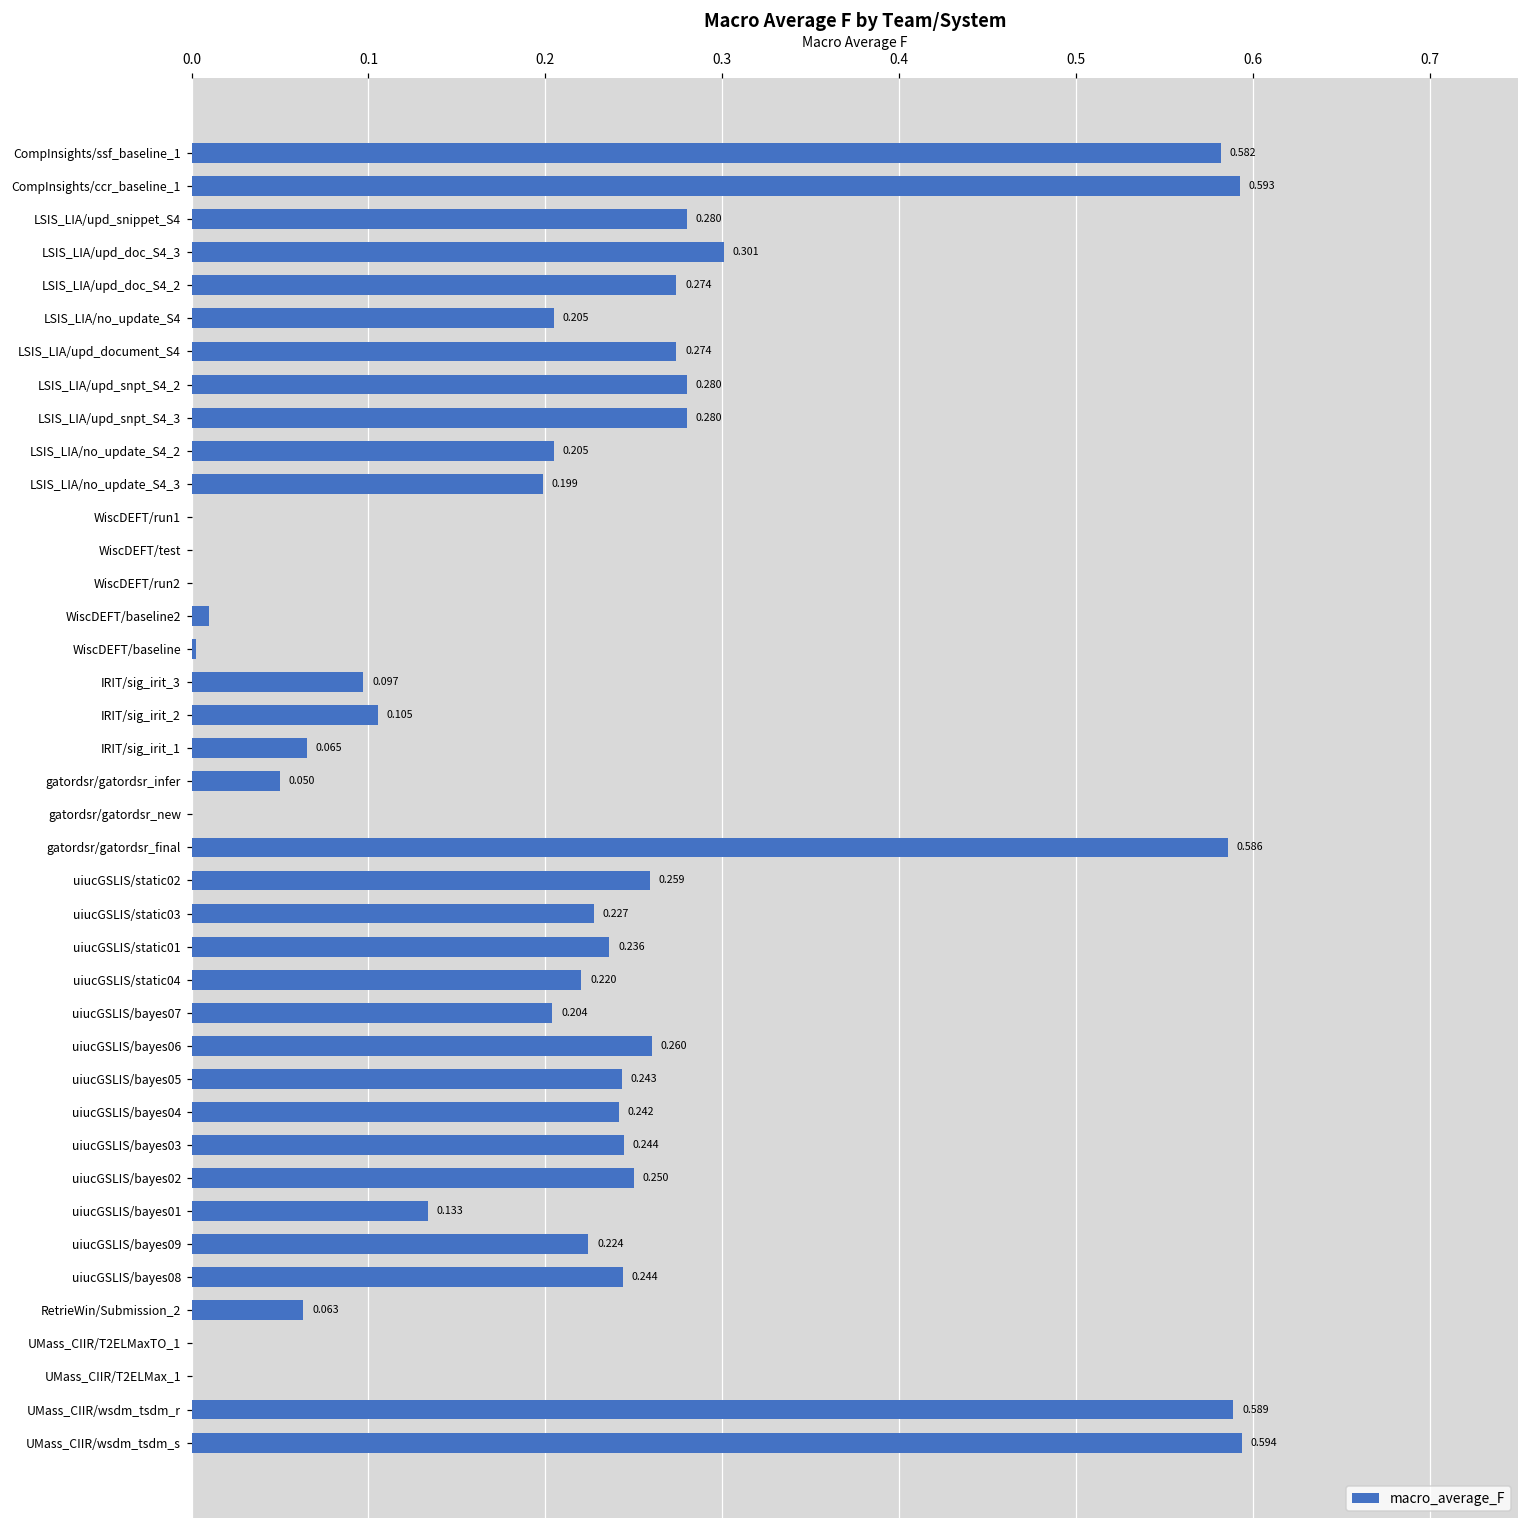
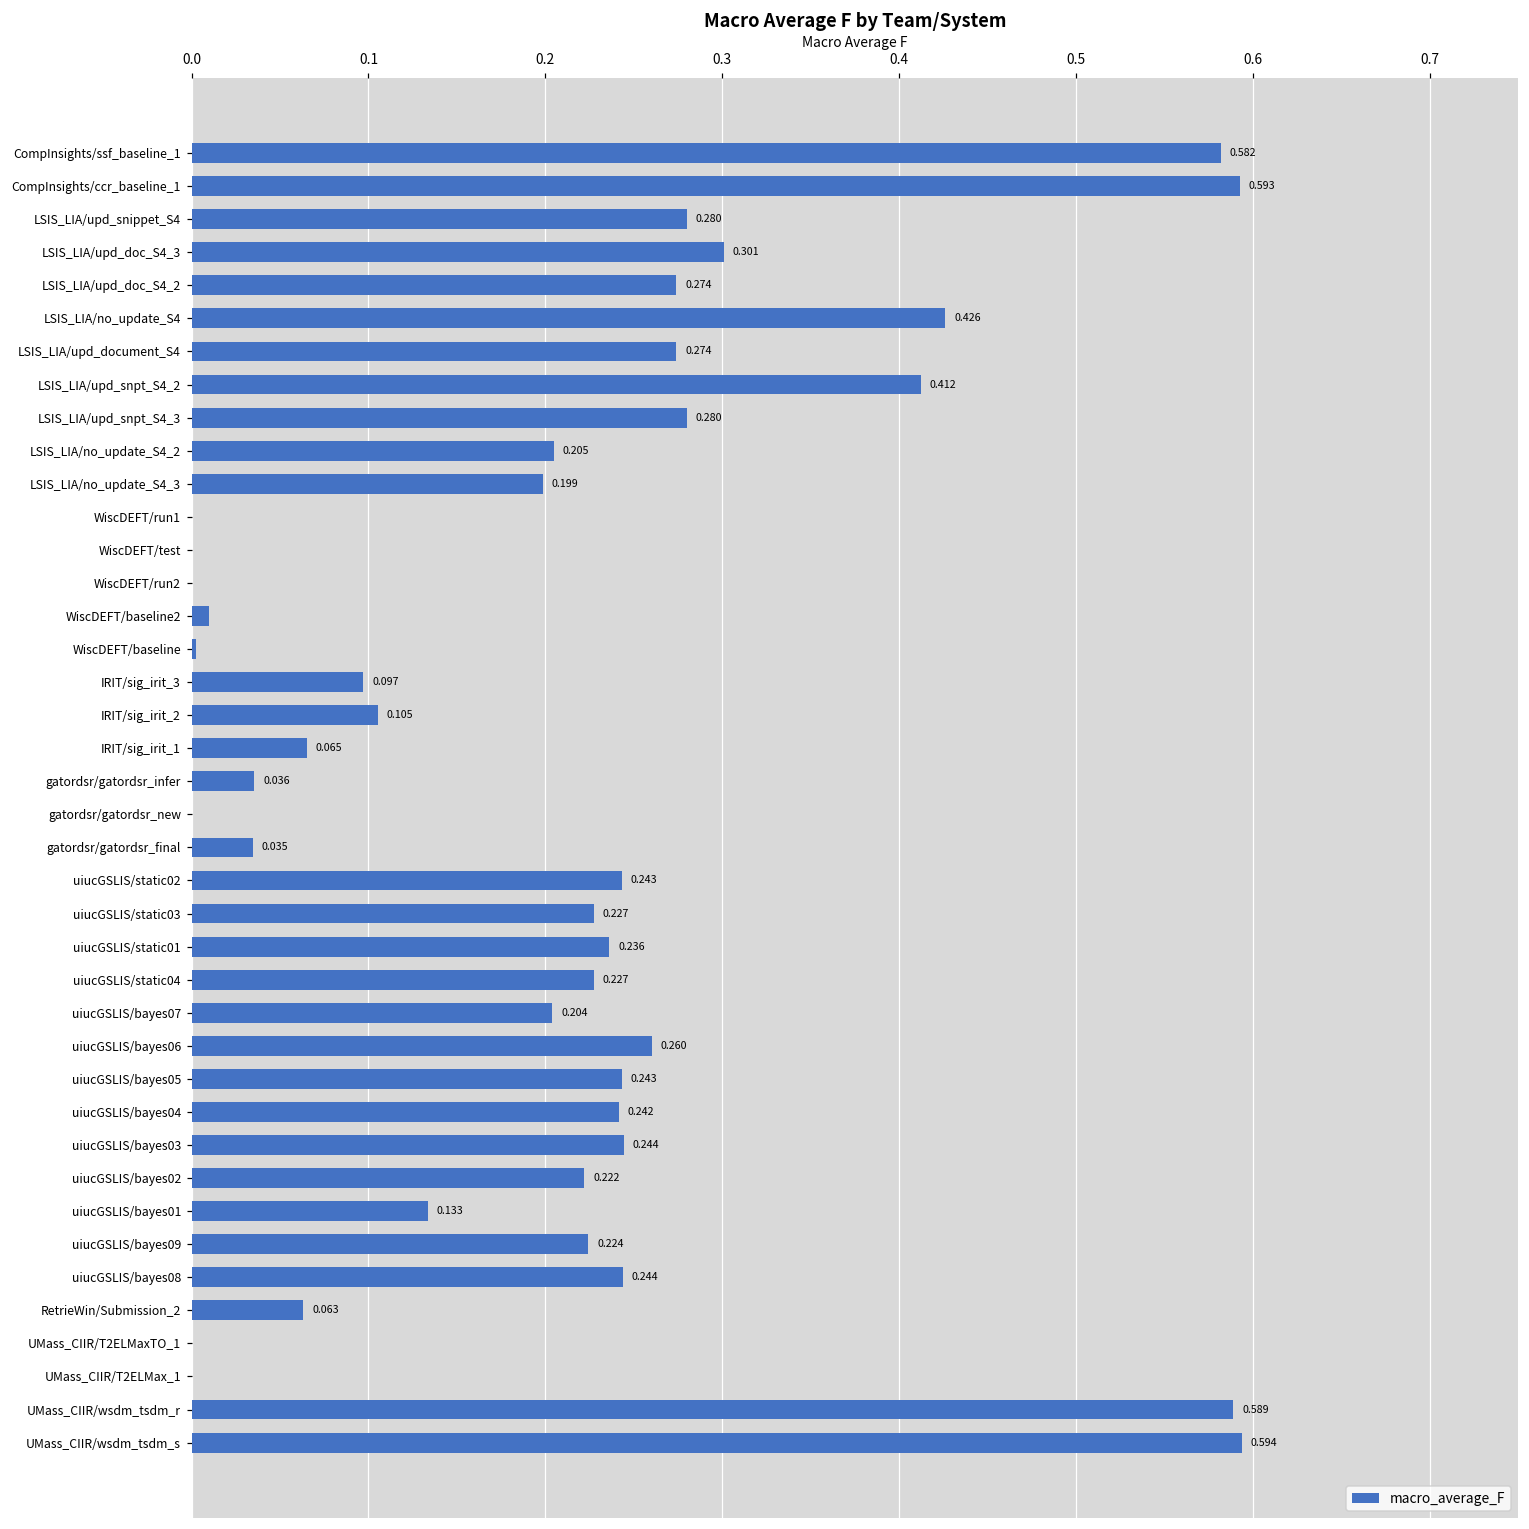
LSIS_LIA/no_update_S4: 0.205 -> 0.426
LSIS_LIA/upd_snpt_S4_2: 0.280 -> 0.412
gatordsr/gatordsr_infer: 0.050 -> 0.036
gatordsr/gatordsr_final: 0.586 -> 0.035
uiucGSLIS/static02: 0.259 -> 0.243
uiucGSLIS/static04: 0.220 -> 0.227
uiucGSLIS/bayes02: 0.250 -> 0.222
